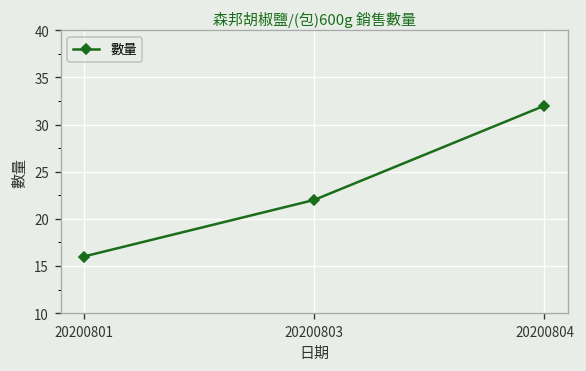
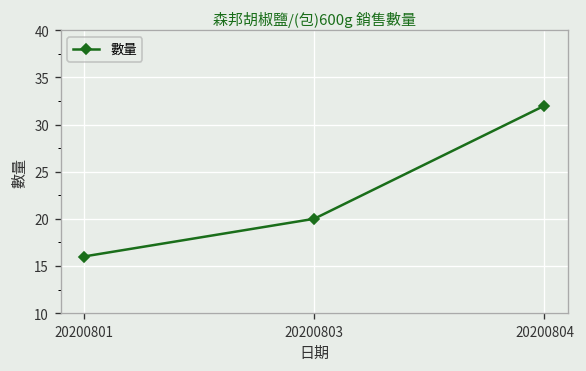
20200803: 22 -> 20
